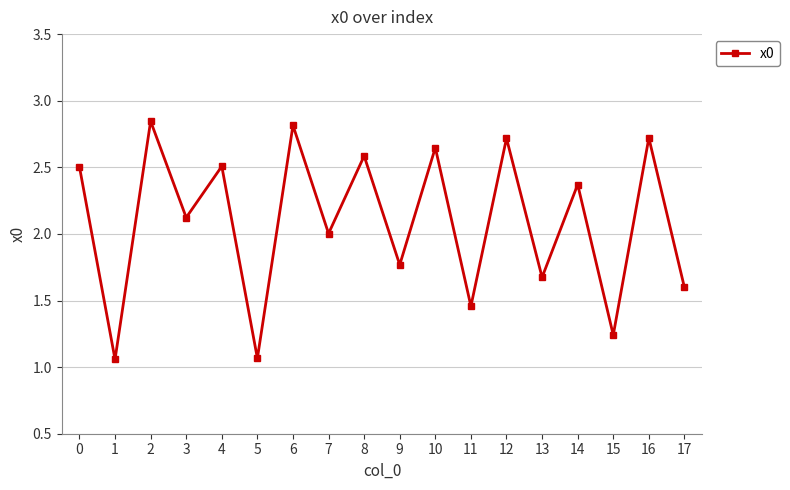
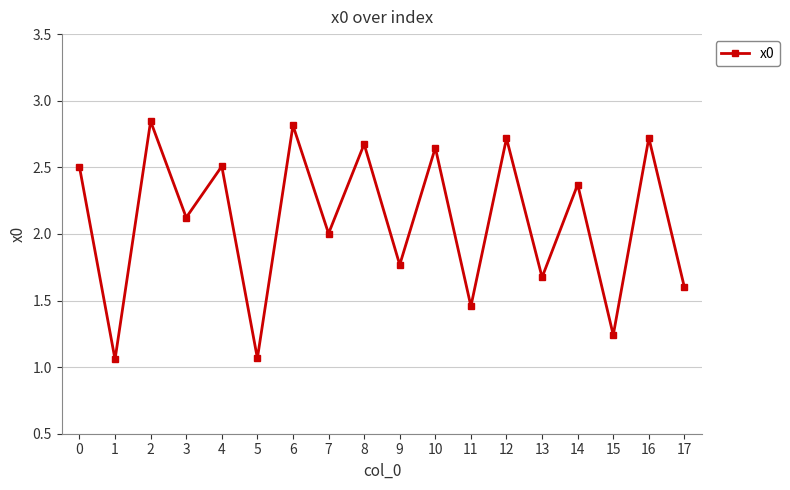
8: 2.59 -> 2.67
